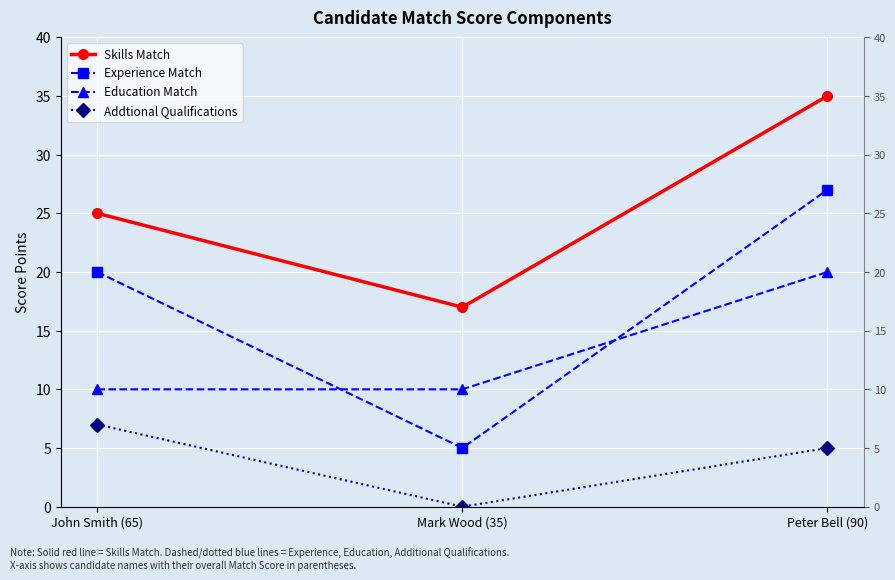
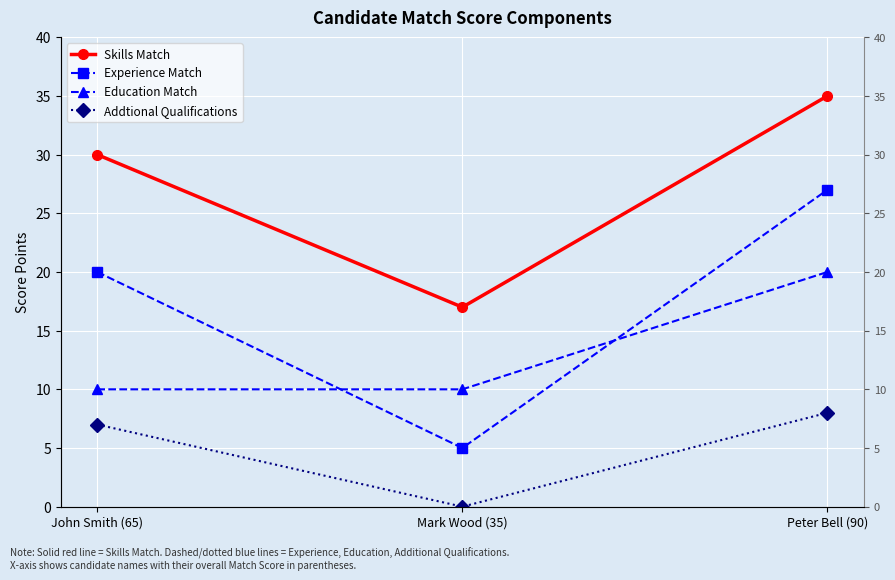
Skills Match, John Smith (65): 25 -> 30
Addtional Qualifications, Peter Bell (90): 5 -> 8
